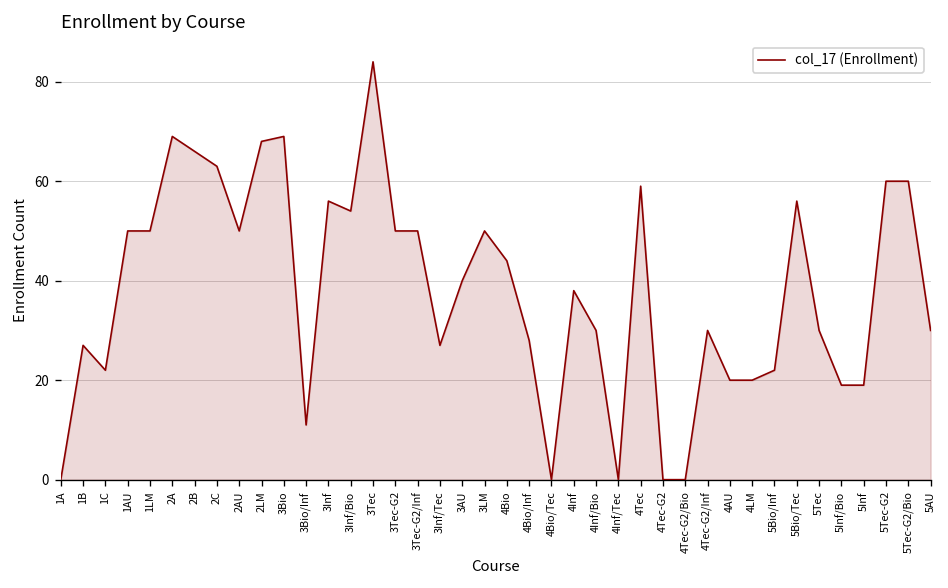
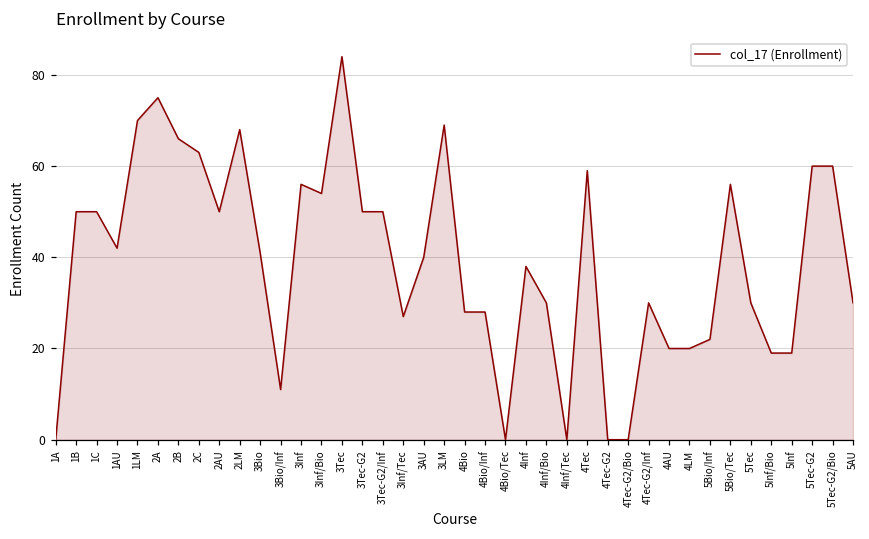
1B: 27 -> 50
1C: 22 -> 50
1AU: 50 -> 42
1LM: 50 -> 70
2A: 69 -> 75
3Bio: 69 -> 41
3LM: 50 -> 69
4Bio: 44 -> 28
